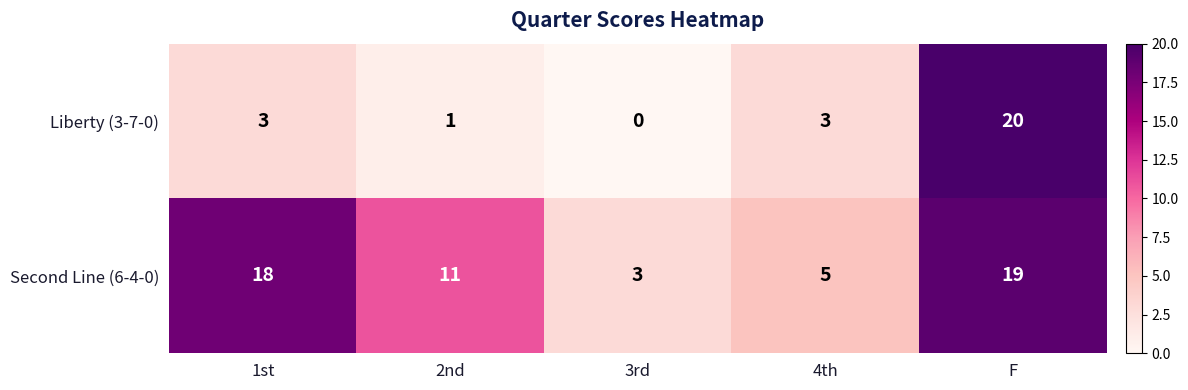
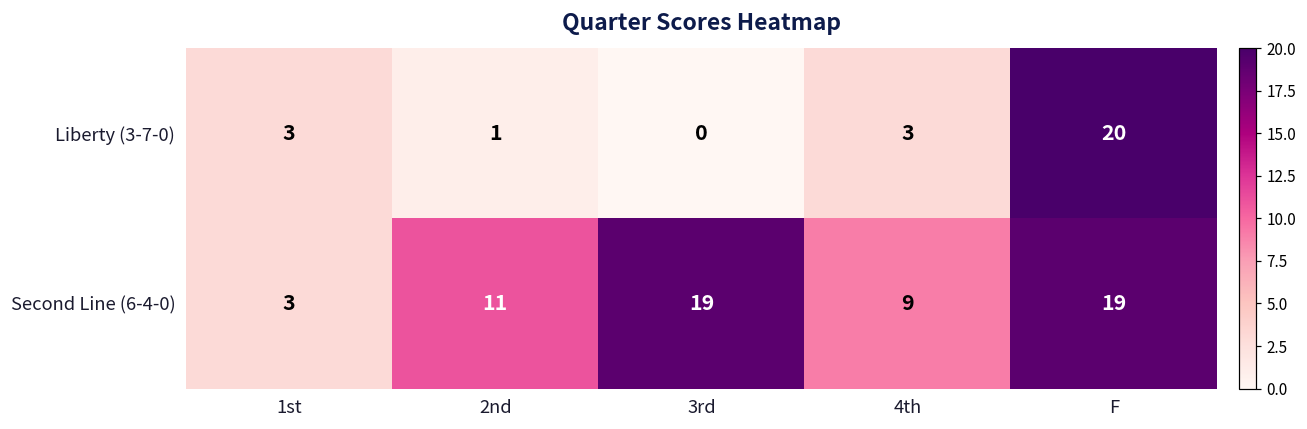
Second Line (6-4-0), 1st: 18 -> 3
Second Line (6-4-0), 3rd: 3 -> 19
Second Line (6-4-0), 4th: 5 -> 9
